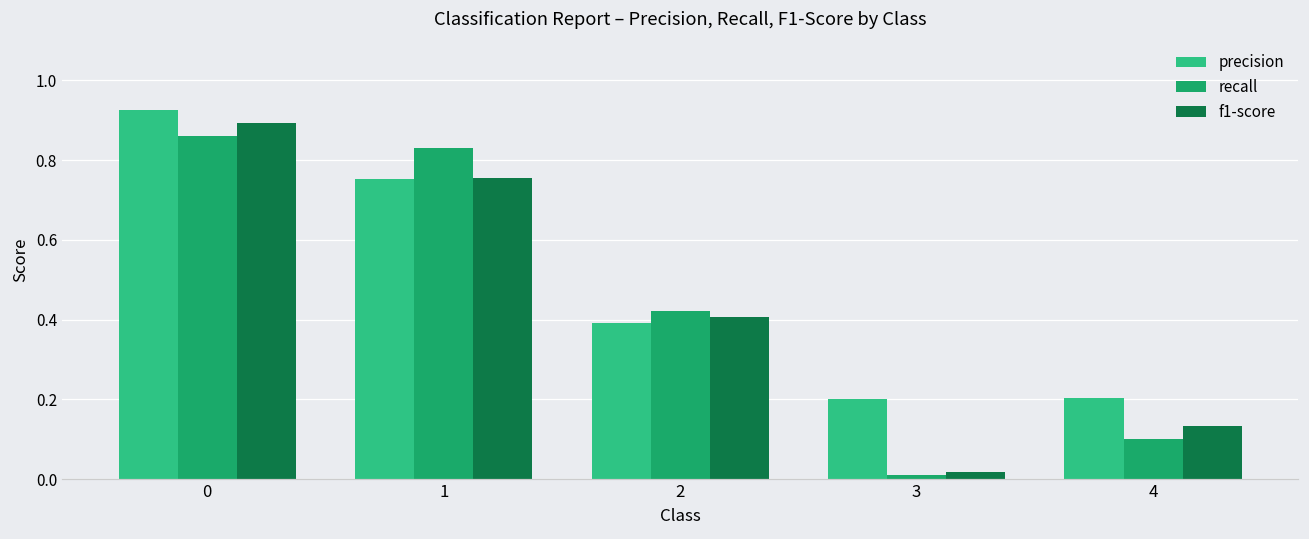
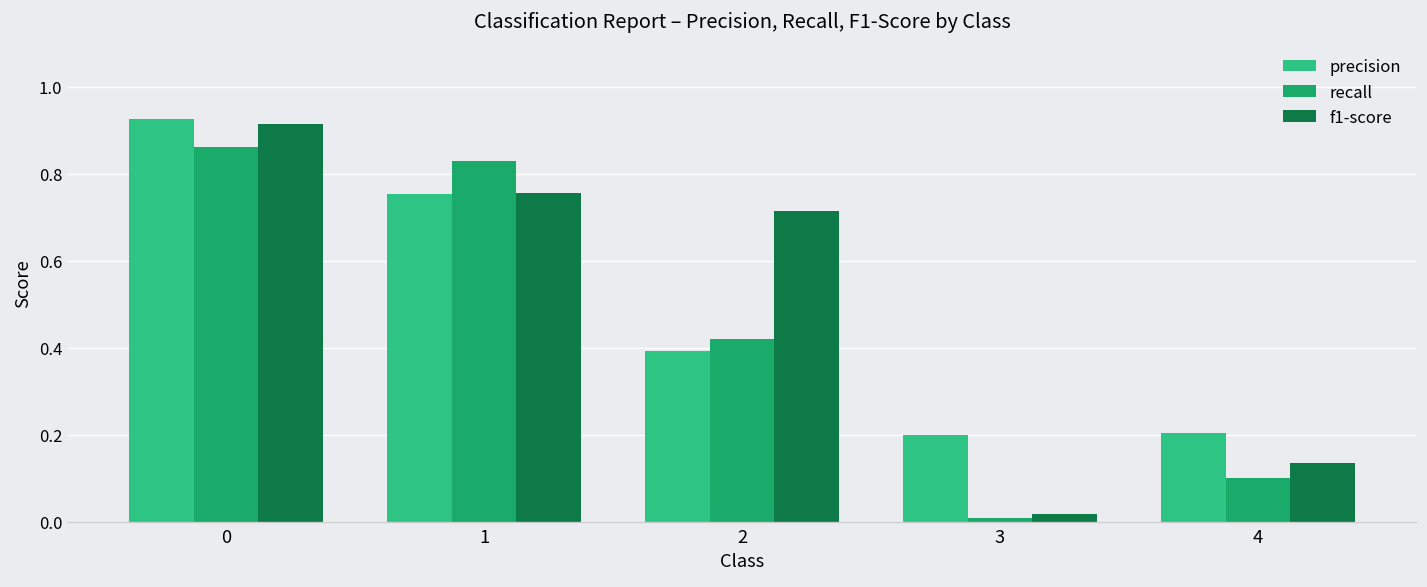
f1-score, 0: 0.89 -> 0.91
f1-score, 2: 0.41 -> 0.71
